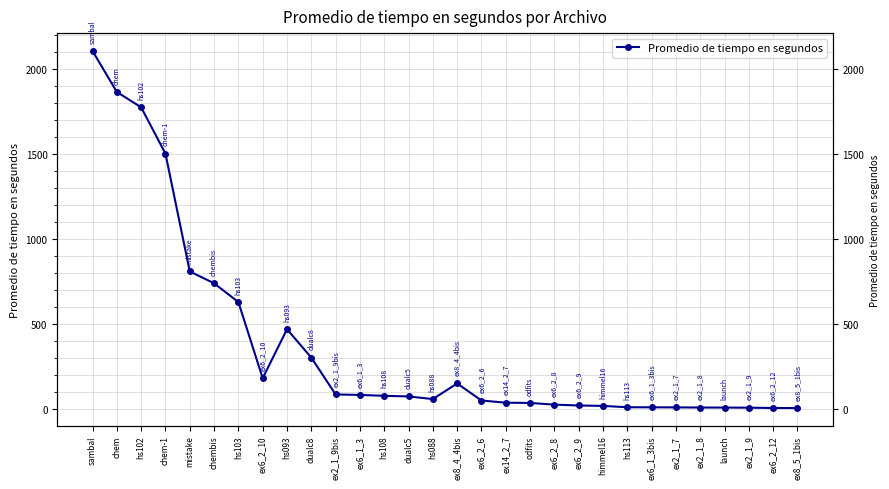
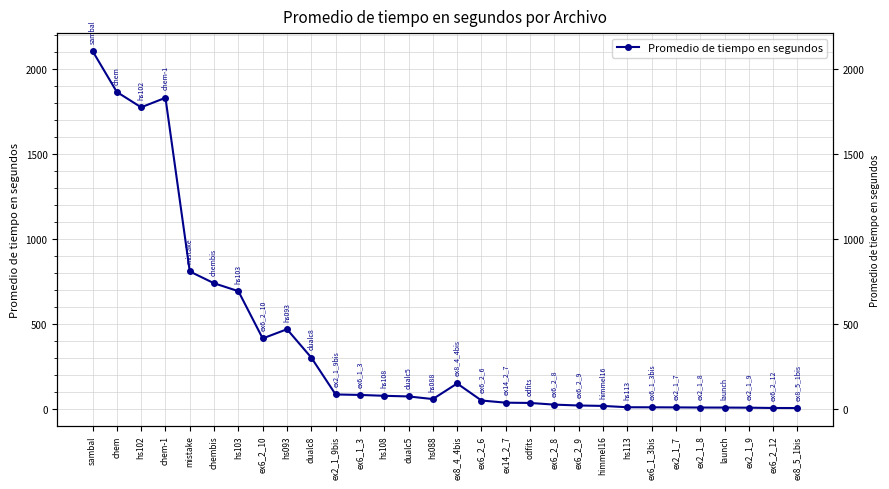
chem-1: 1500 -> 1830
hs103: 630 -> 690
ex6_2_10: 180 -> 410
